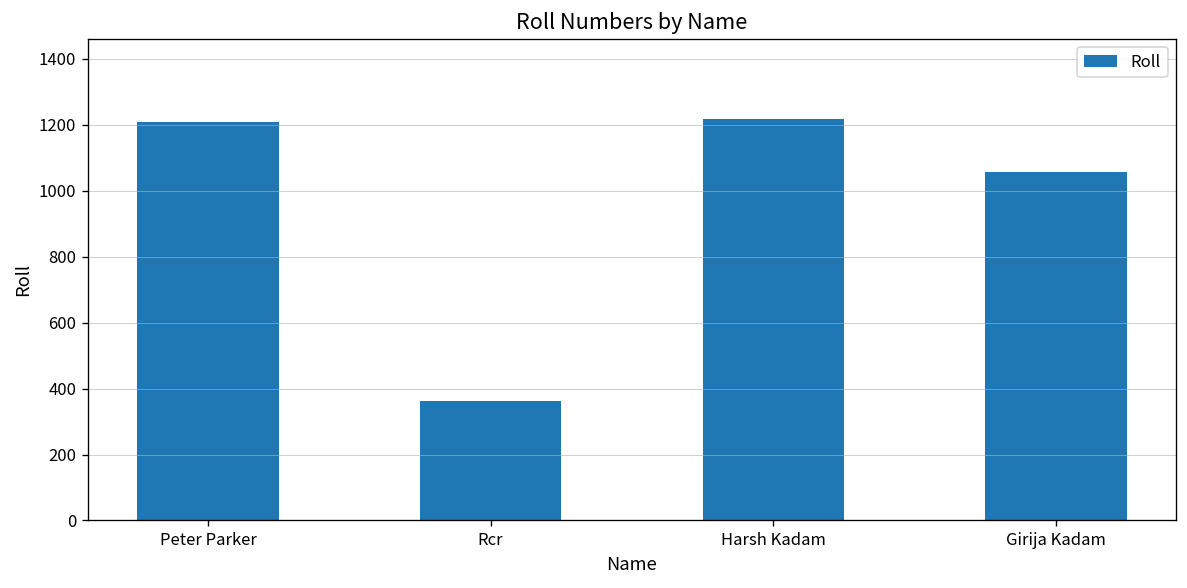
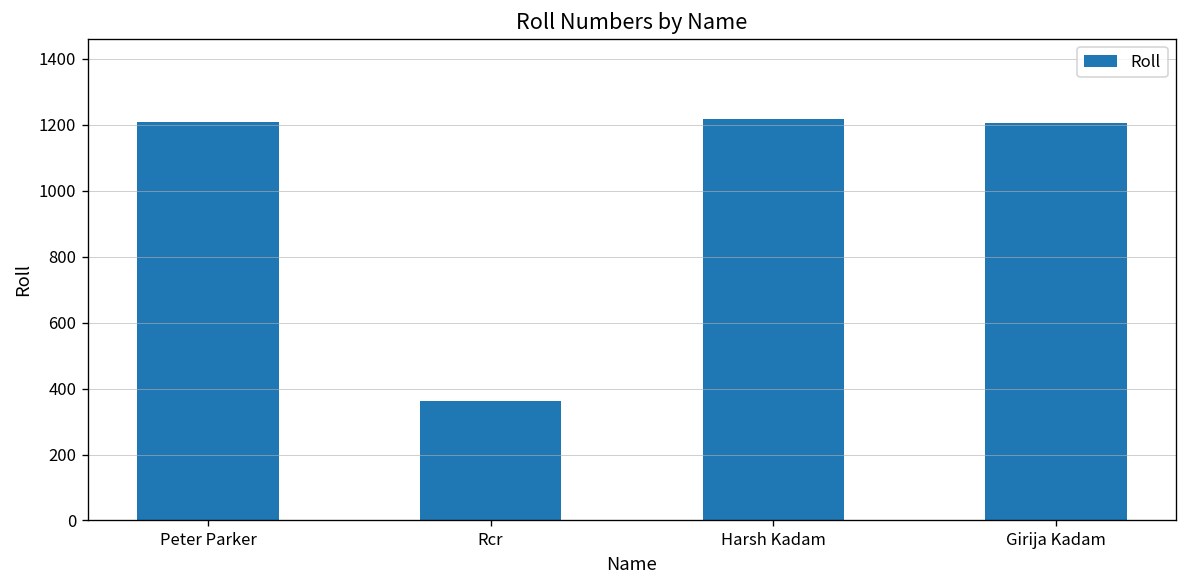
Girija Kadam: 1060 -> 1200
